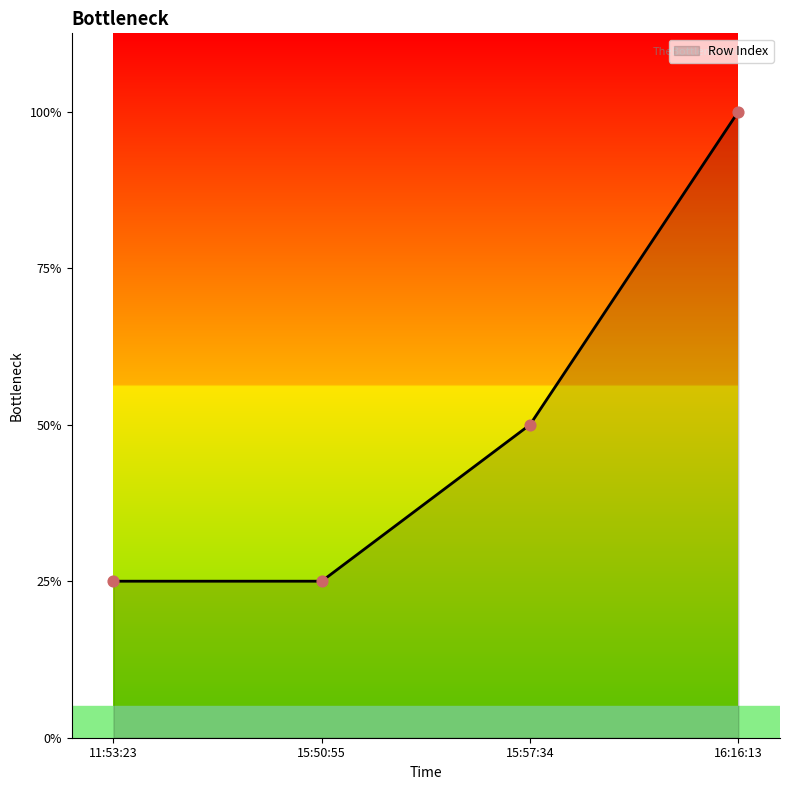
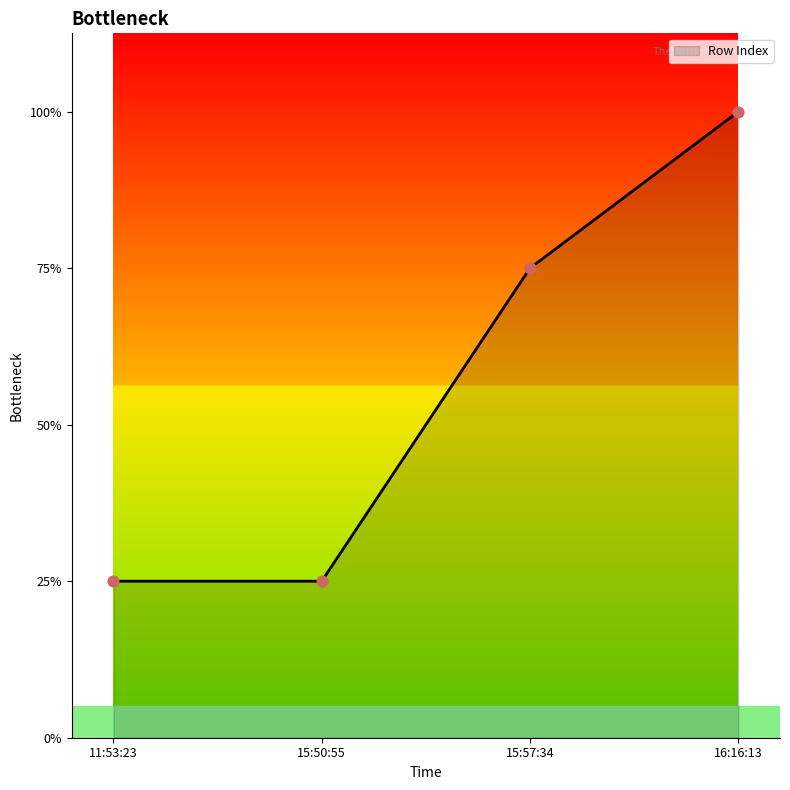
15:57:34: 50% -> 75%
